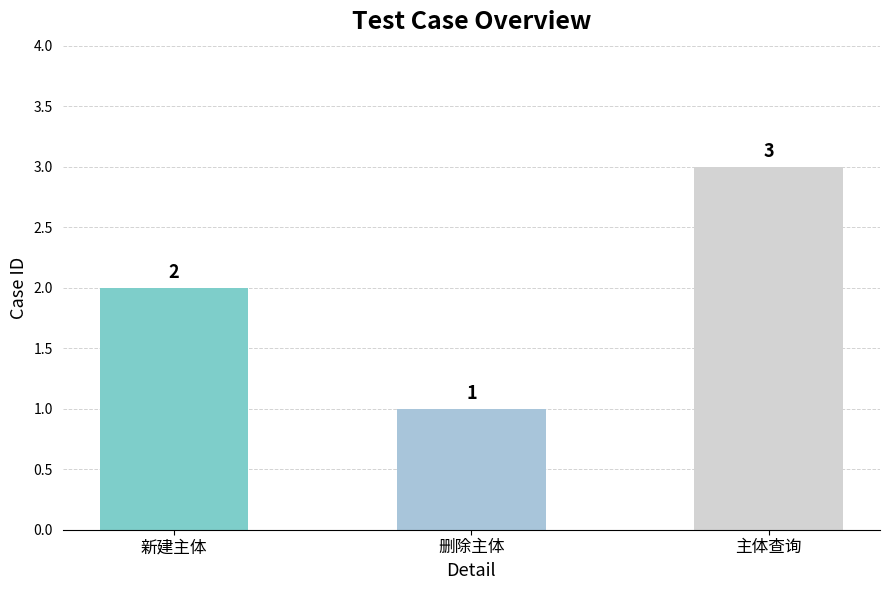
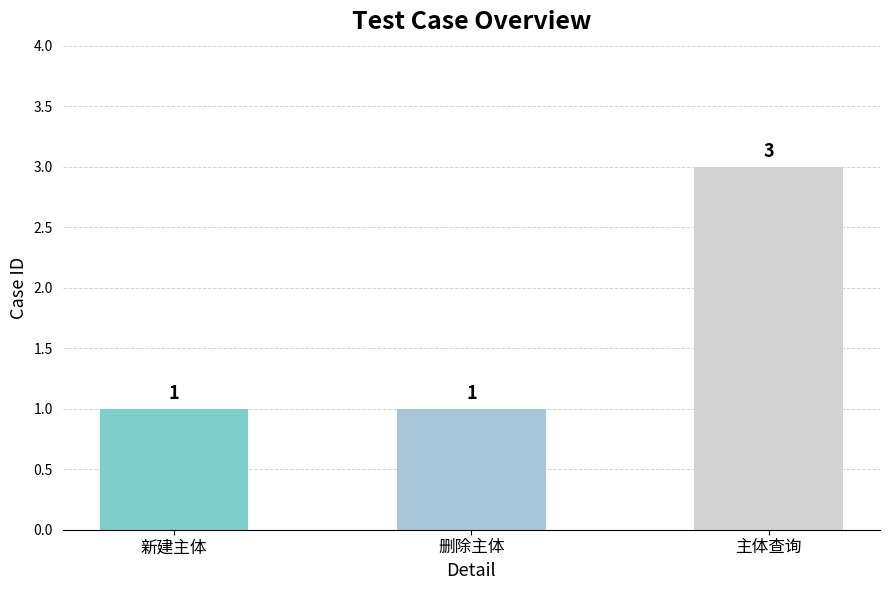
新建主体: 2 -> 1
